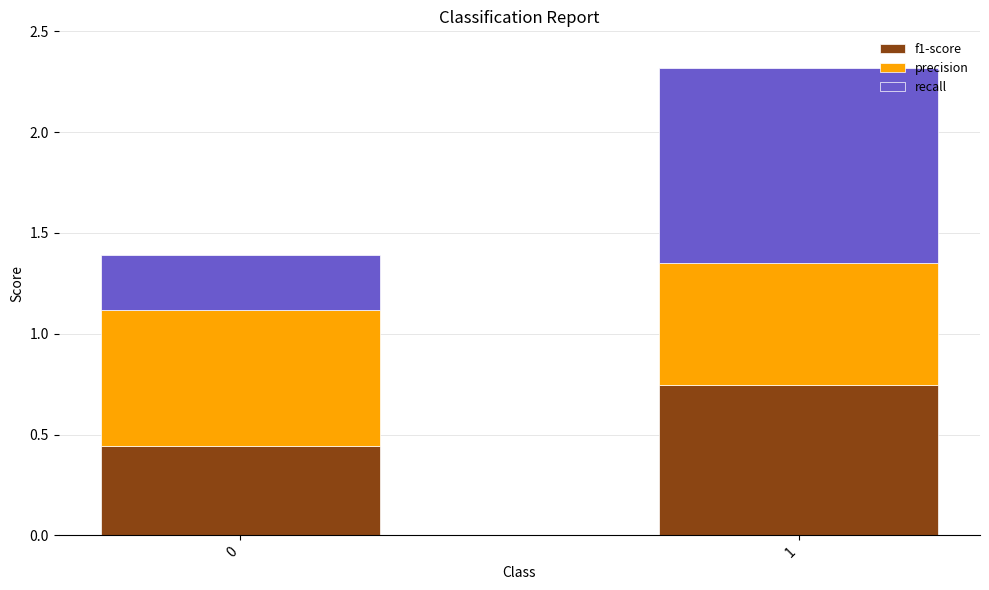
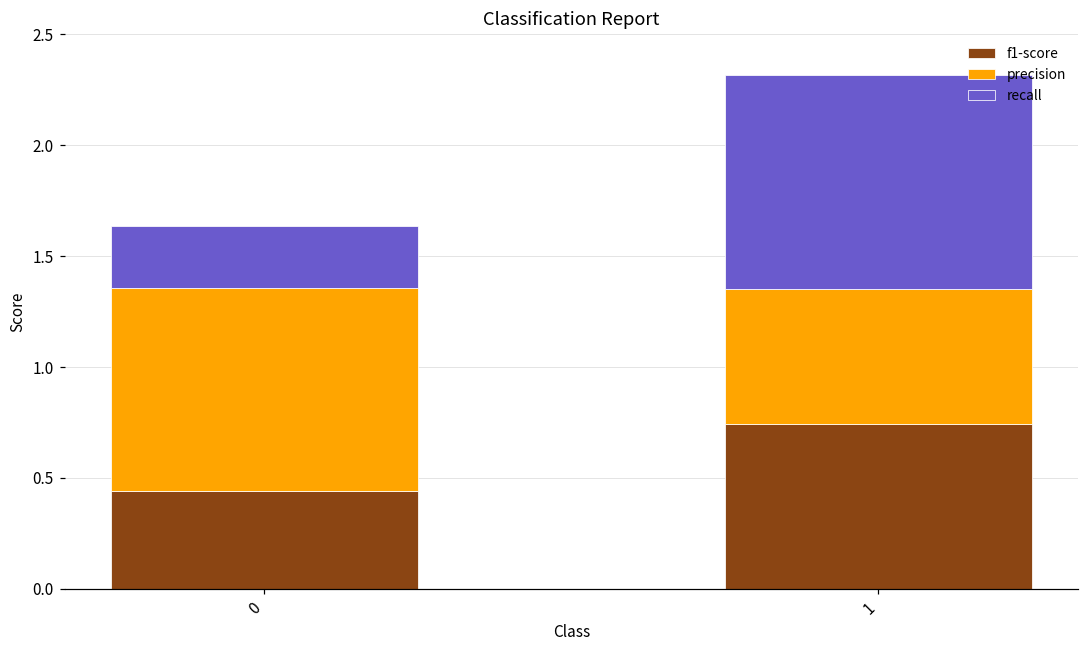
precision, 0: 0.67 -> 0.92
